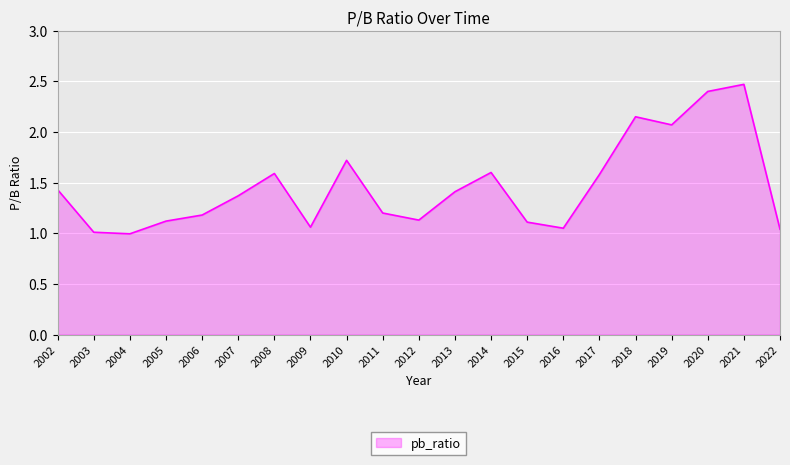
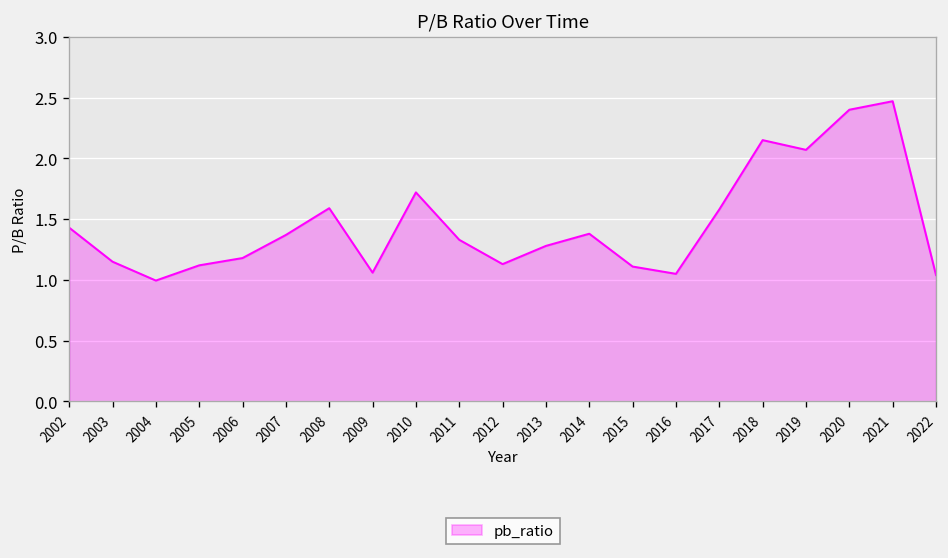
2003: 1.01 -> 1.15
2011: 1.20 -> 1.33
2013: 1.41 -> 1.28
2014: 1.60 -> 1.38
